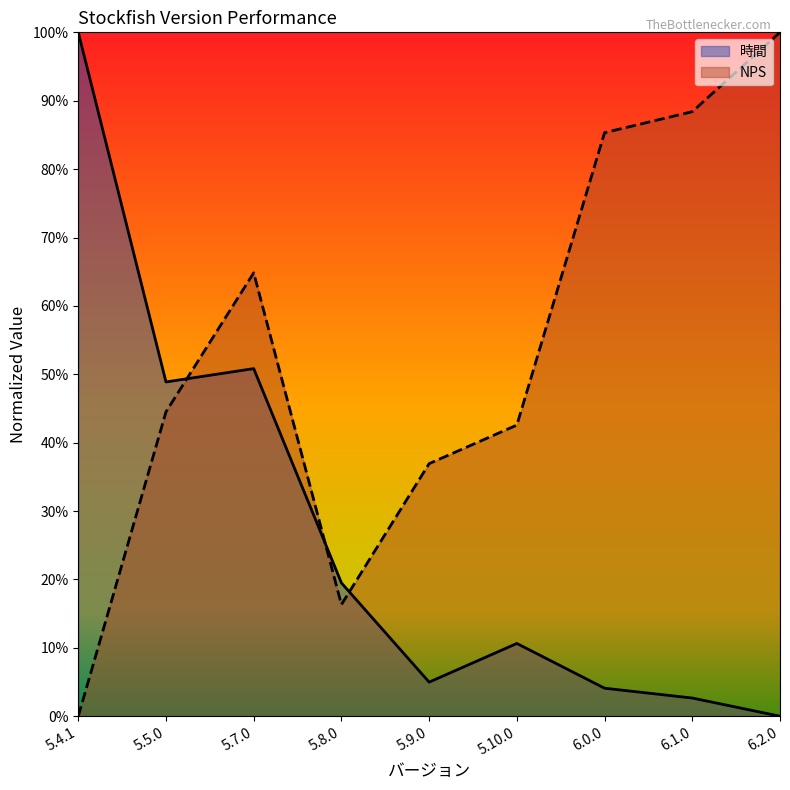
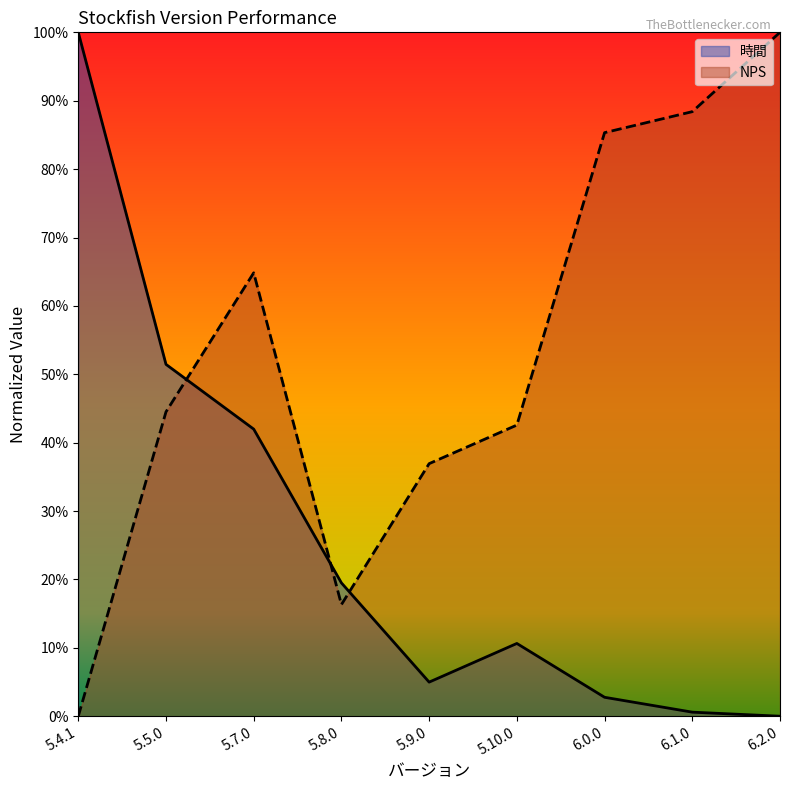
時間, 5.5.0: 49% -> 51%
時間, 5.7.0: 51% -> 42%
時間, 6.0.0: 4% -> 3%
時間, 6.1.0: 3% -> 1%
